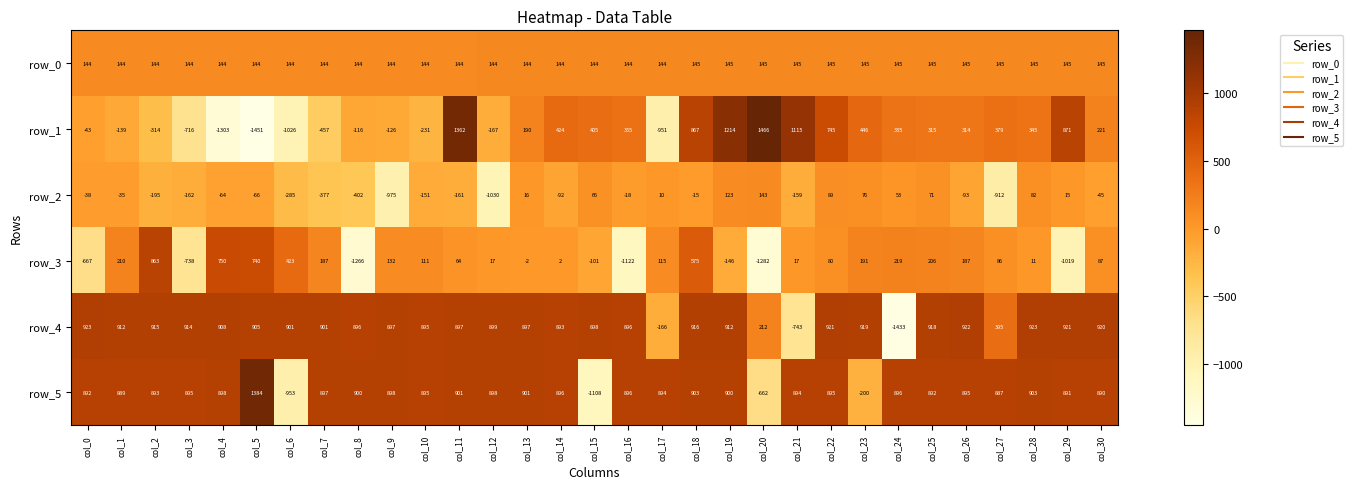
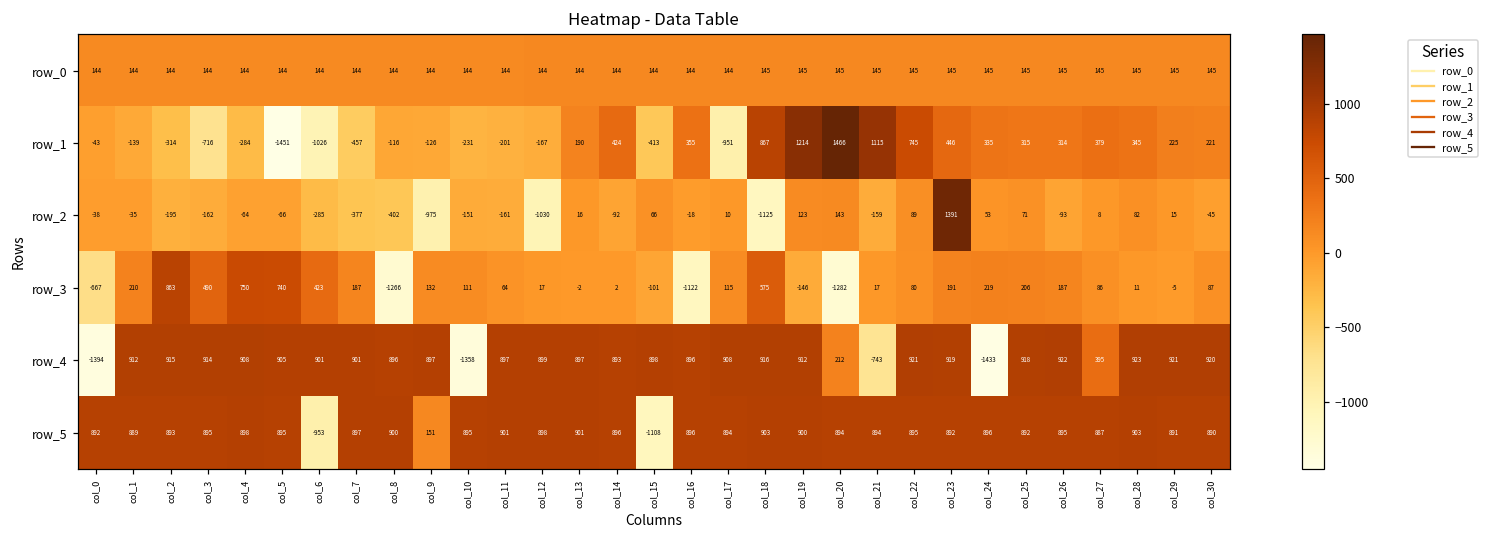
row_1, col_4: -1303 -> -284
row_1, col_11: 1362 -> -201
row_1, col_15: 405 -> -413
row_1, col_29: 871 -> 225
row_2, col_18: -15 -> -1125
row_2, col_23: 76 -> 1391
row_2, col_27: -912 -> 8
row_3, col_3: -738 -> 490
row_3, col_29: -1019 -> -5
row_4, col_0: 923 -> -1394
row_4, col_10: 895 -> -1358
row_4, col_17: -166 -> 908
row_5, col_5: 1384 -> 895
row_5, col_9: 898 -> 151
row_5, col_20: -662 -> 894
row_5, col_23: -200 -> 892
